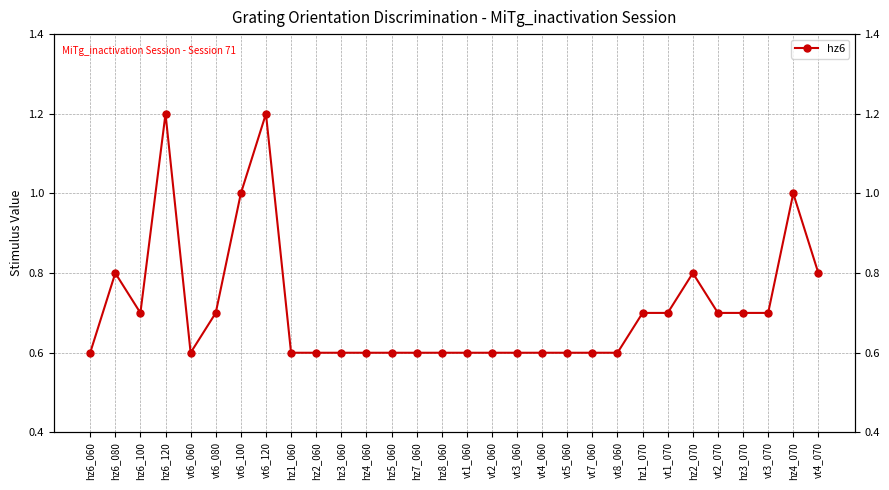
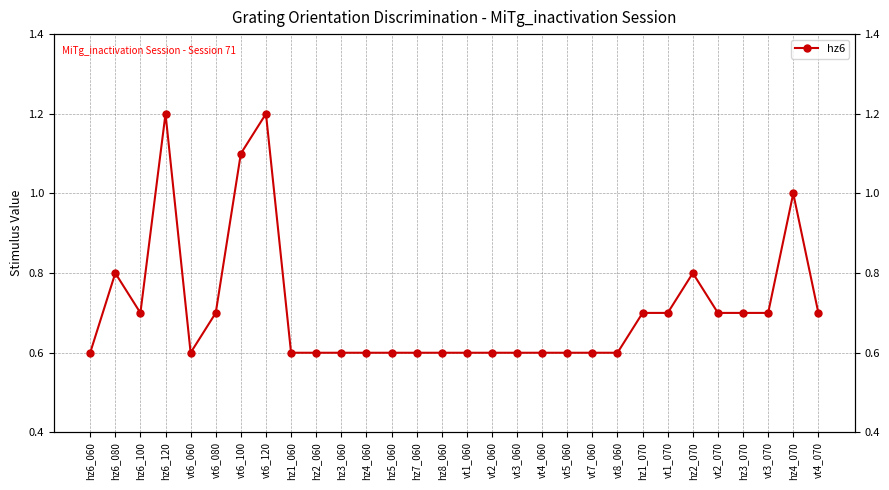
vt6_100: 1.0 -> 1.1
vt4_070: 0.8 -> 0.7
